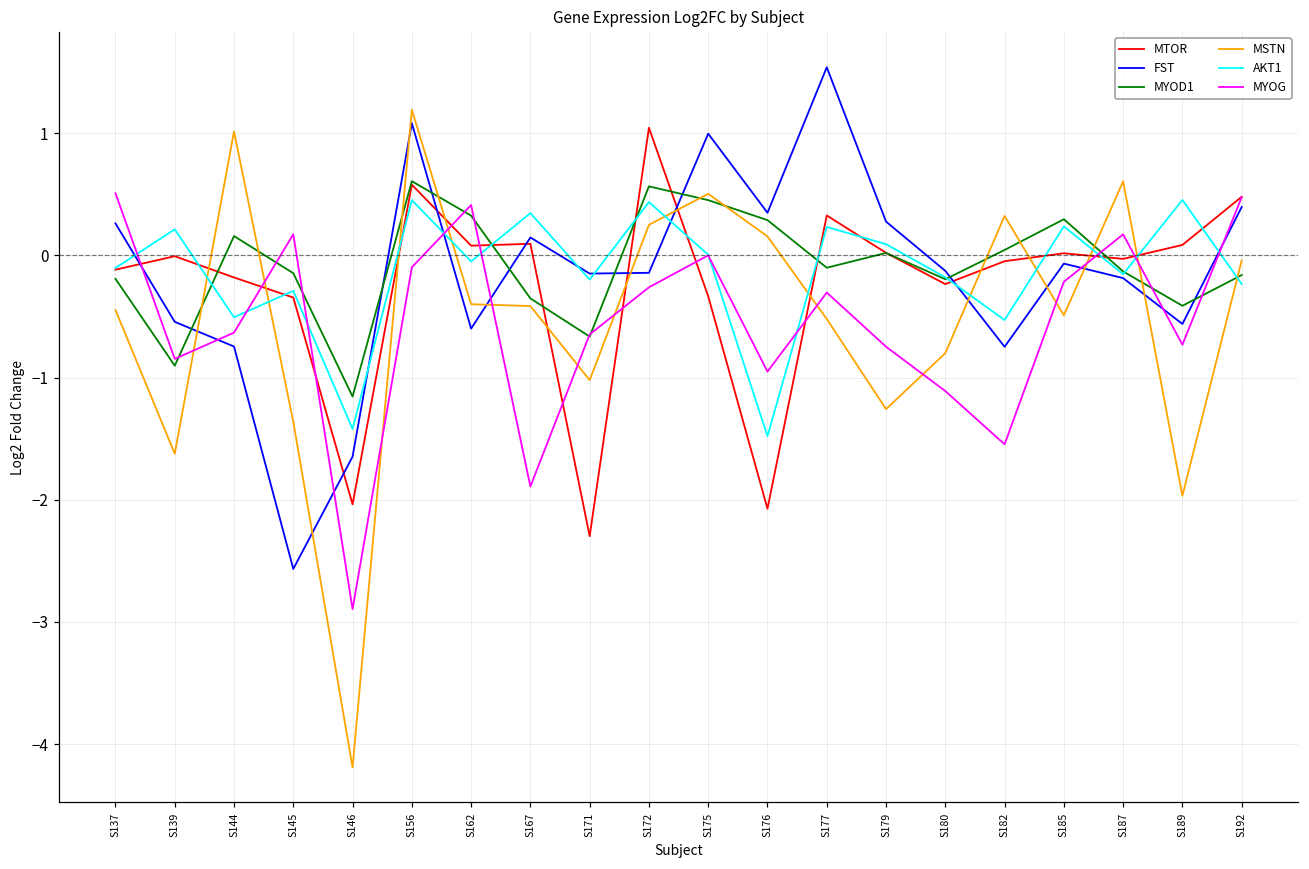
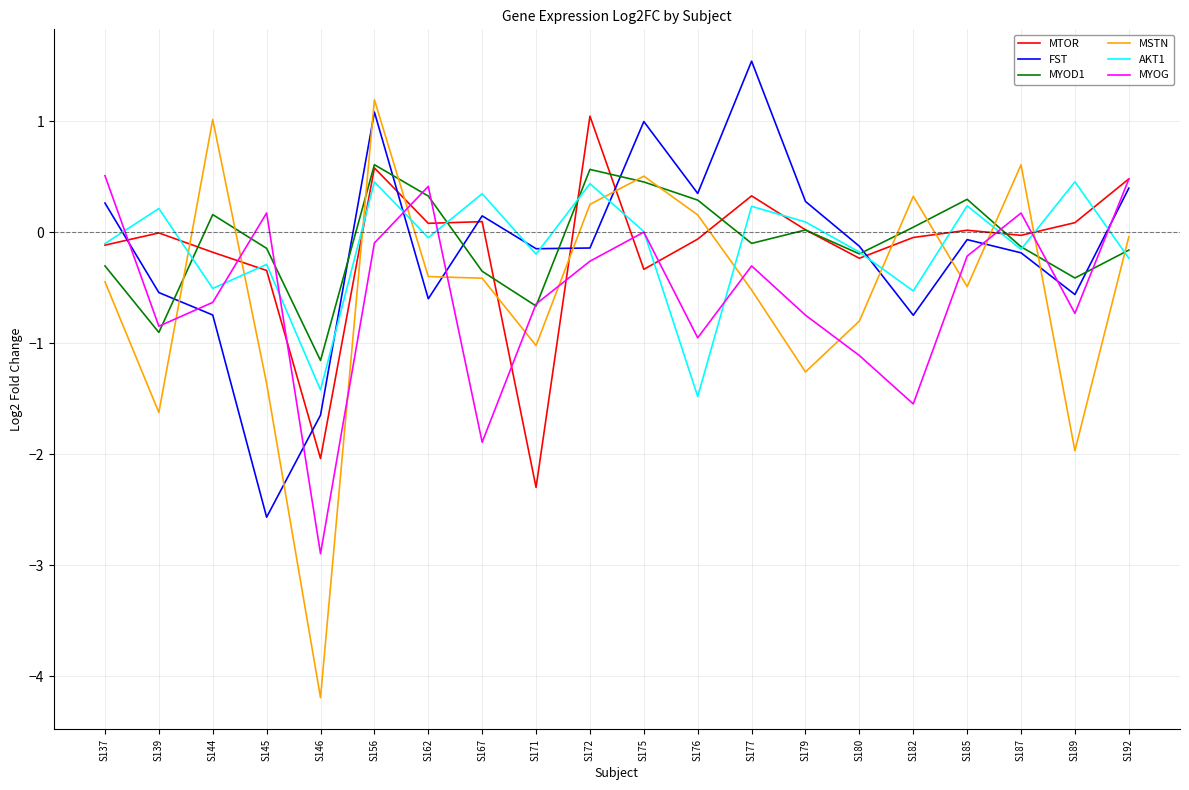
MYOD1, S137: -0.19 -> -0.30
MTOR, S176: -2.07 -> -0.06
